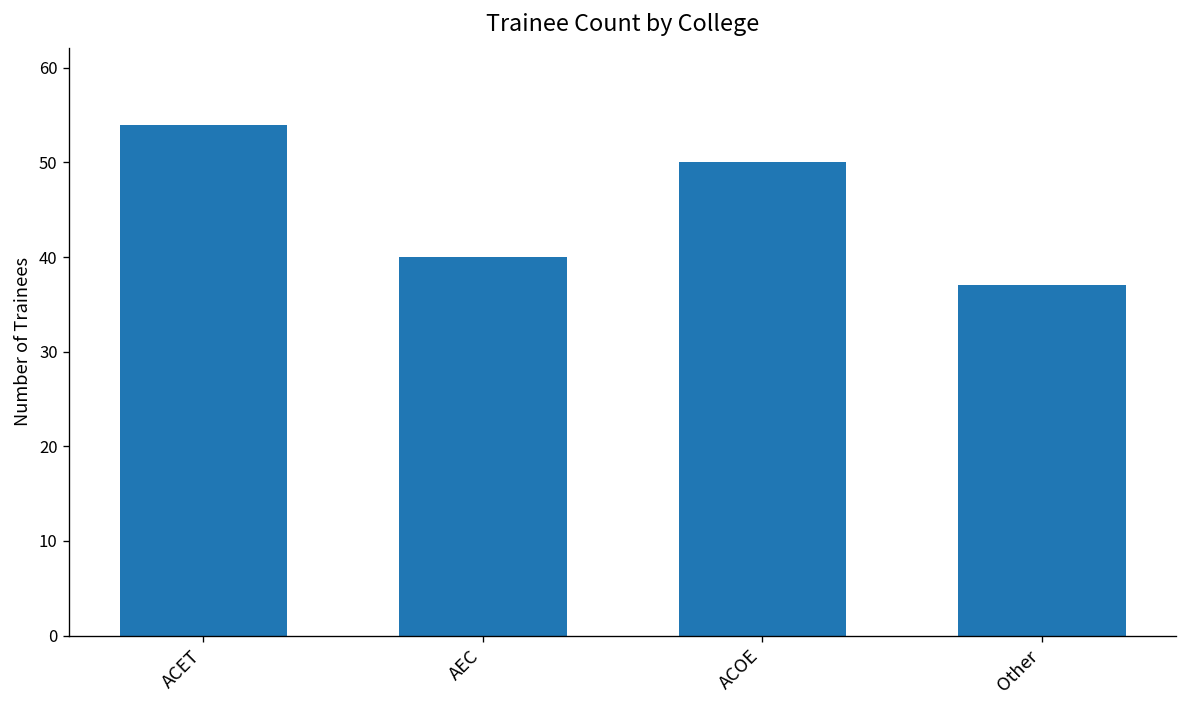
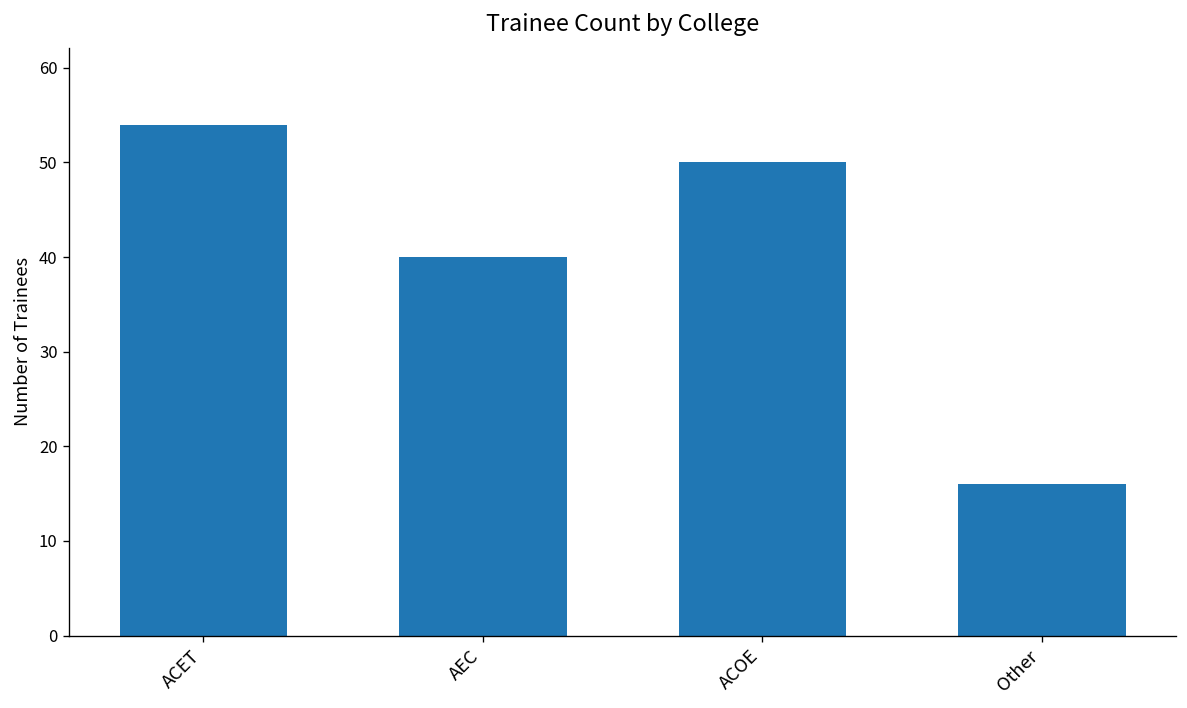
Other: 37 -> 16
